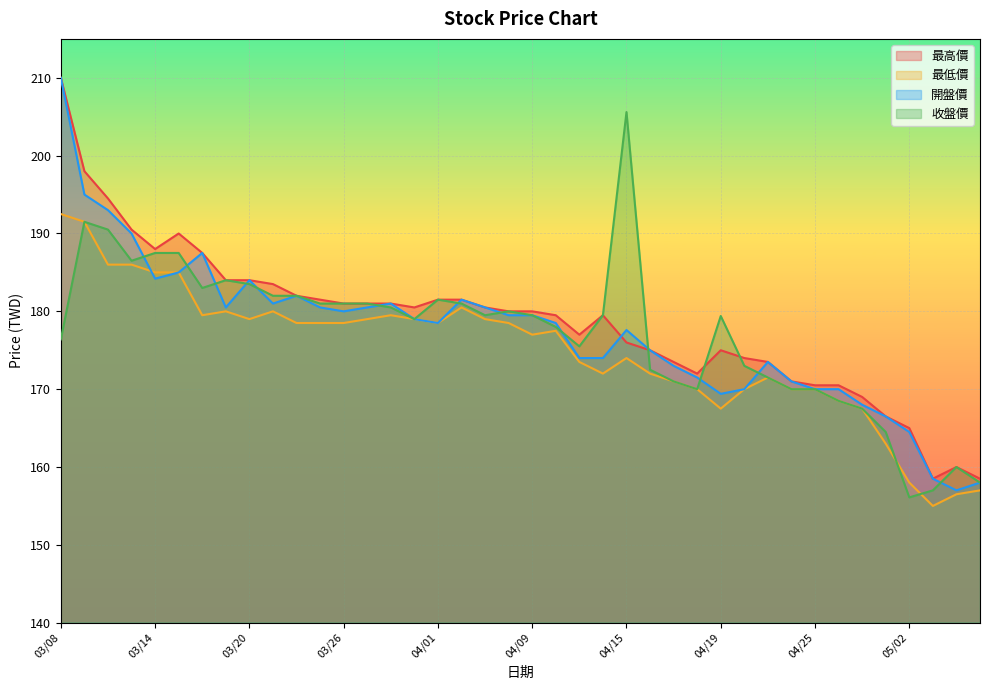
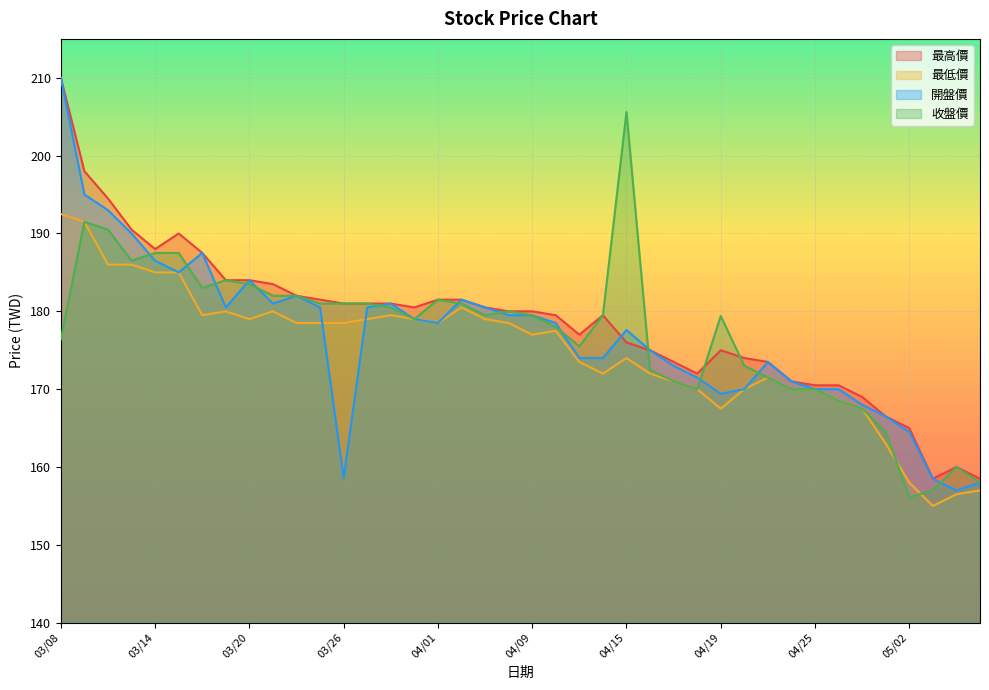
開盤價, 03/14: 184 -> 187
開盤價, 03/26: 180 -> 159
